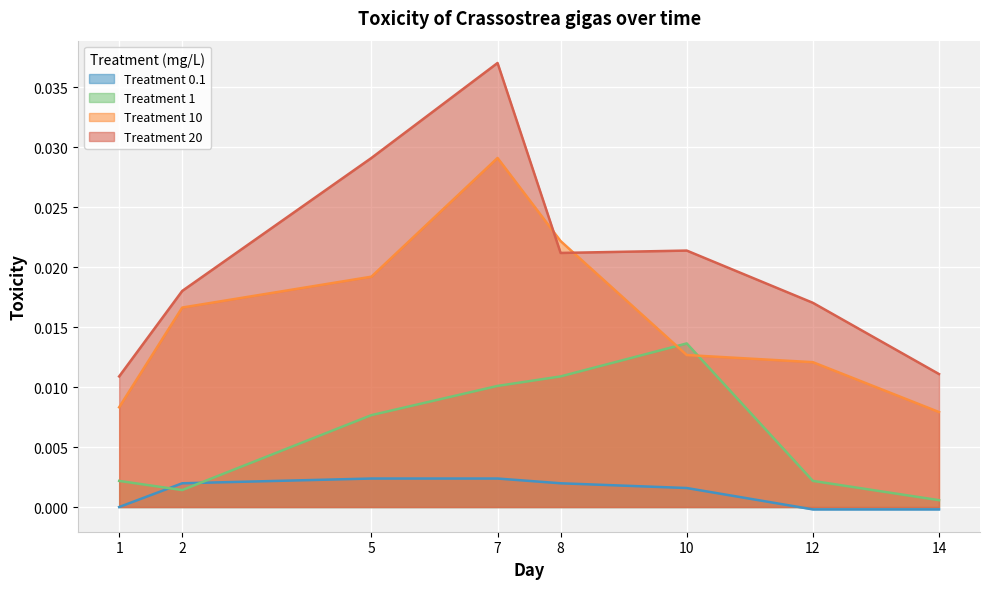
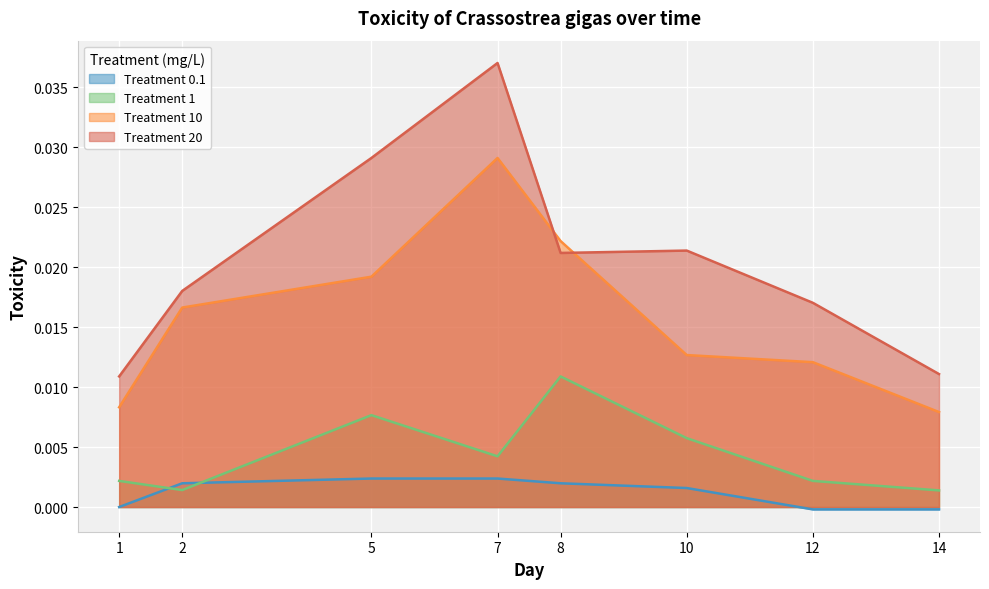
Treatment 1, 7: 0.0101 -> 0.0042
Treatment 1, 10: 0.0136 -> 0.0057
Treatment 1, 14: 0.0006 -> 0.0014
